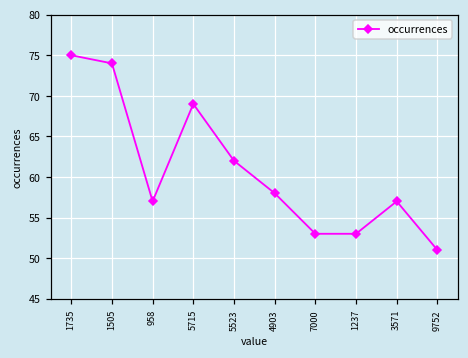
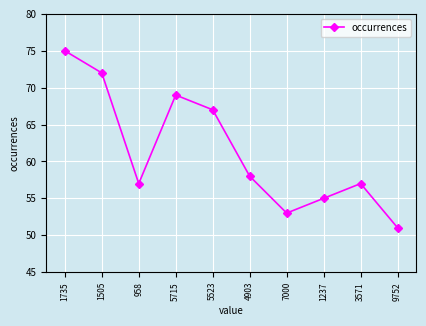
1505: 74 -> 72
5523: 62 -> 67
1237: 53 -> 55
